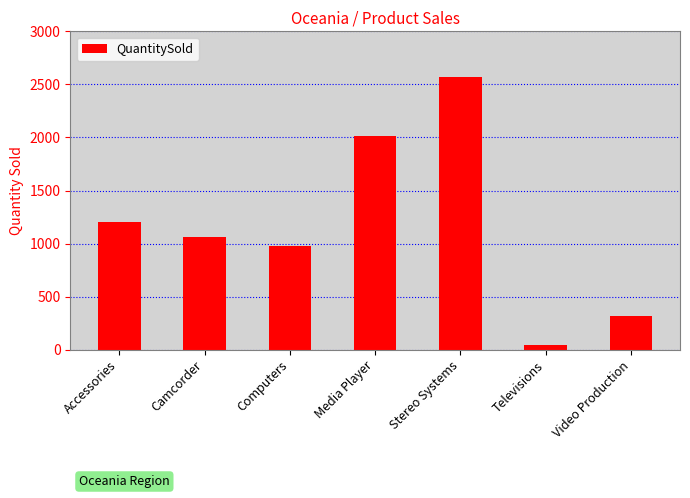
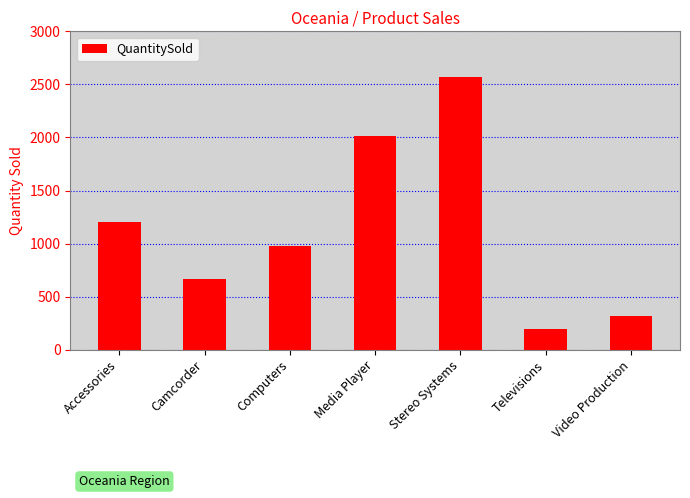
Camcorder: 1060 -> 670
Televisions: 40 -> 200
